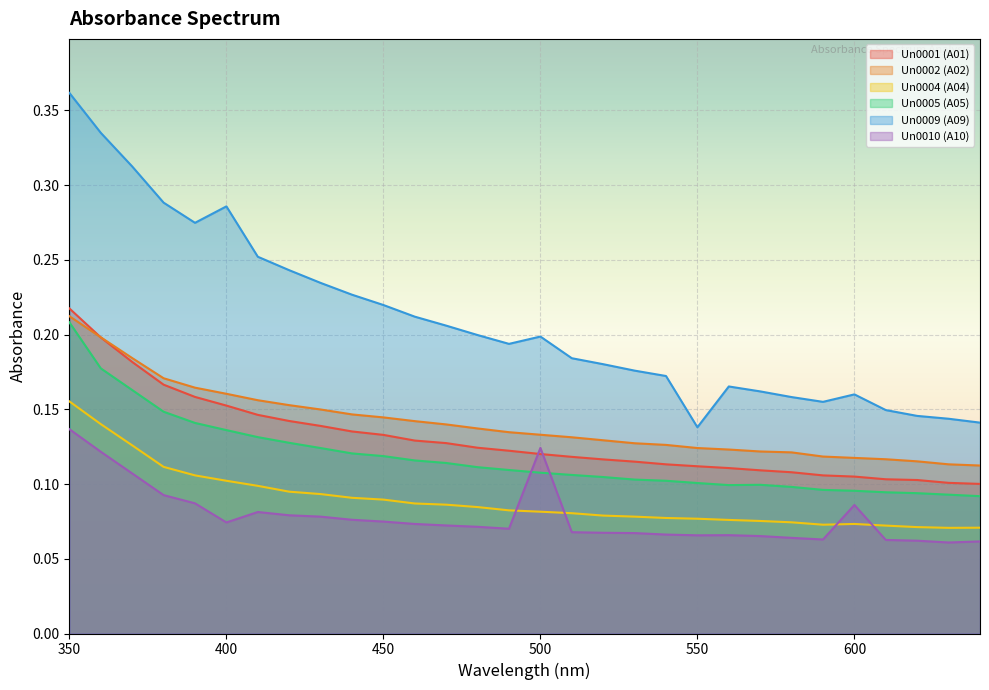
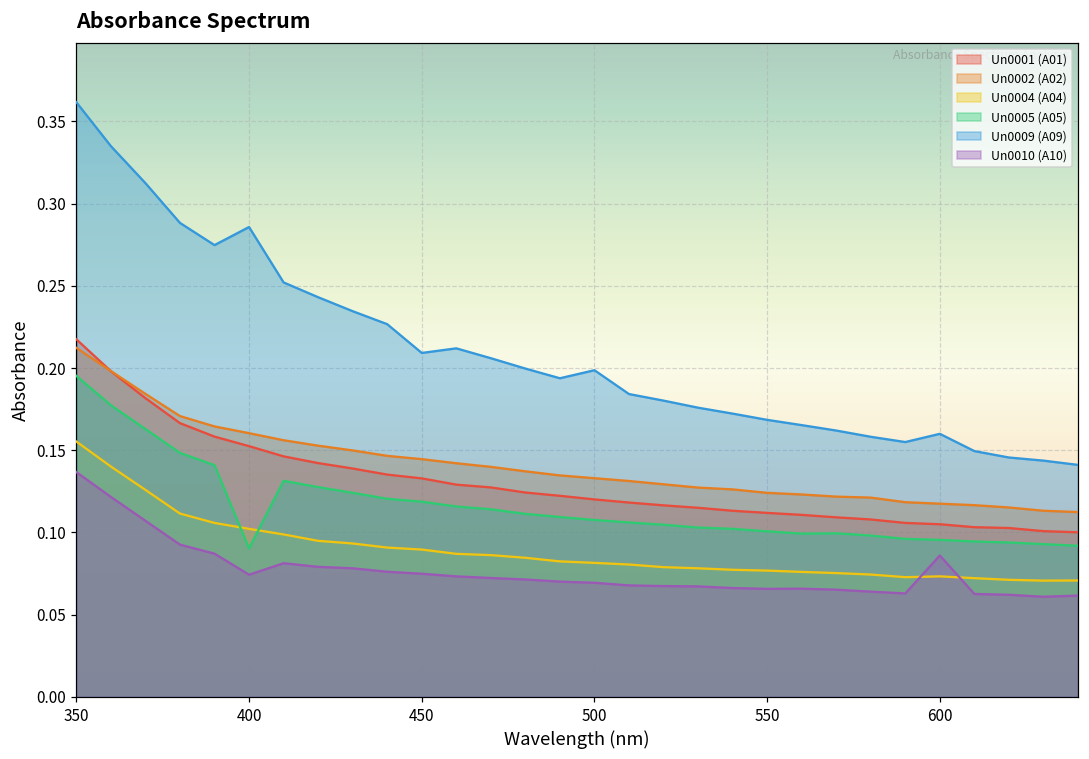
Un0005 (A05), 350: 0.208 -> 0.195
Un0005 (A05), 400: 0.136 -> 0.090
Un0009 (A09), 450: 0.220 -> 0.209
Un0010 (A10), 500: 0.124 -> 0.069
Un0009 (A09), 550: 0.138 -> 0.169
